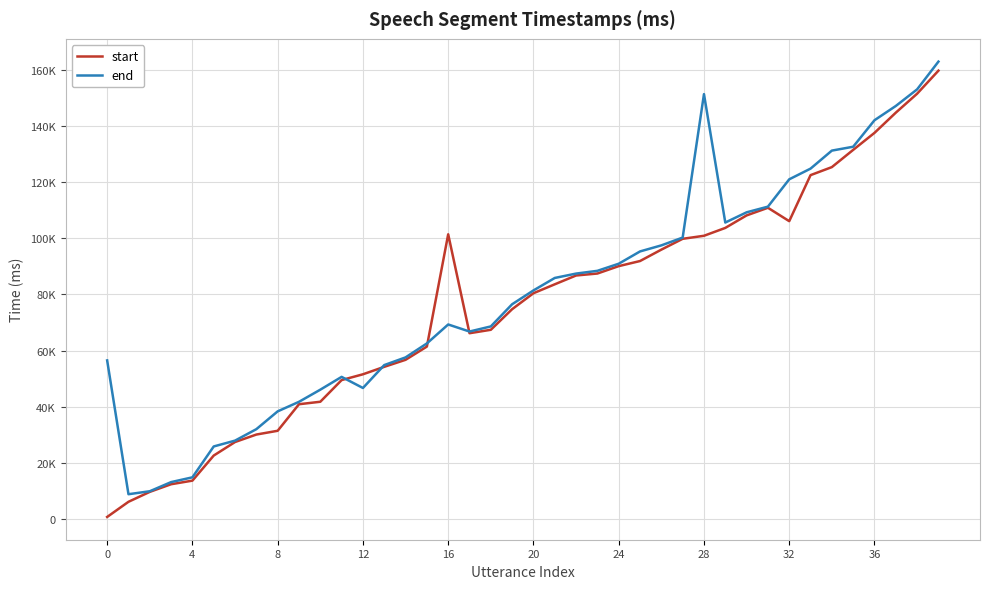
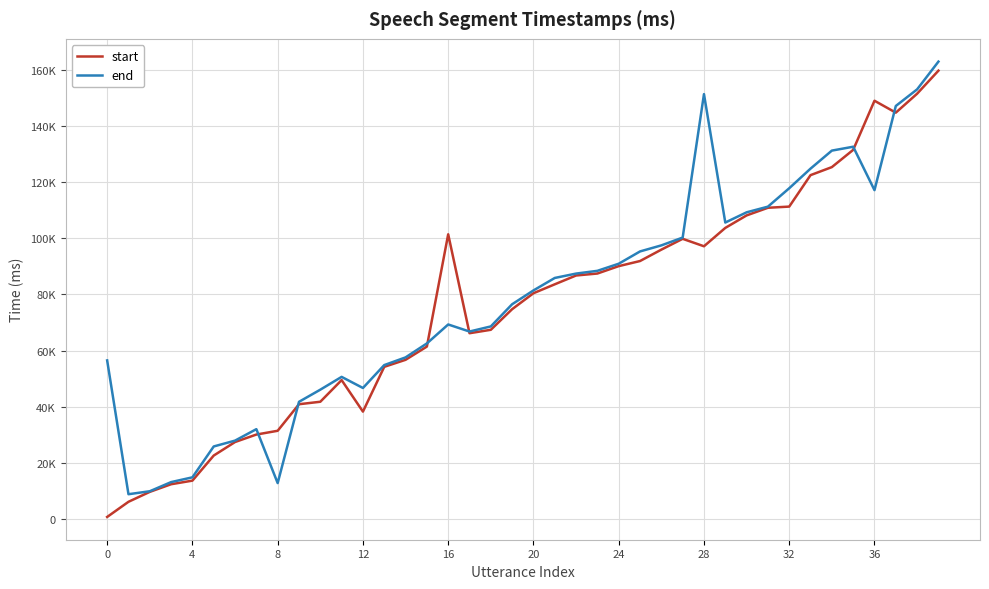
end, 8: 38000 -> 13000
start, 12: 52000 -> 38000
start, 28: 101000 -> 97000
start, 32: 106000 -> 111000
end, 32: 121000 -> 118000
start, 36: 138000 -> 149000
end, 36: 142000 -> 117000
